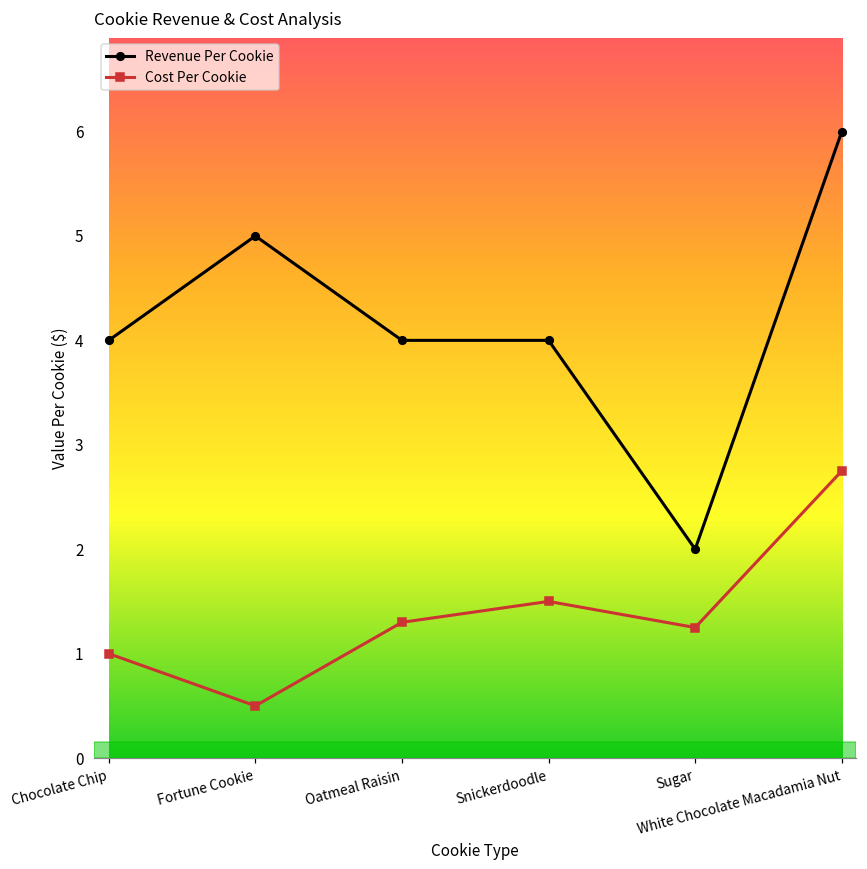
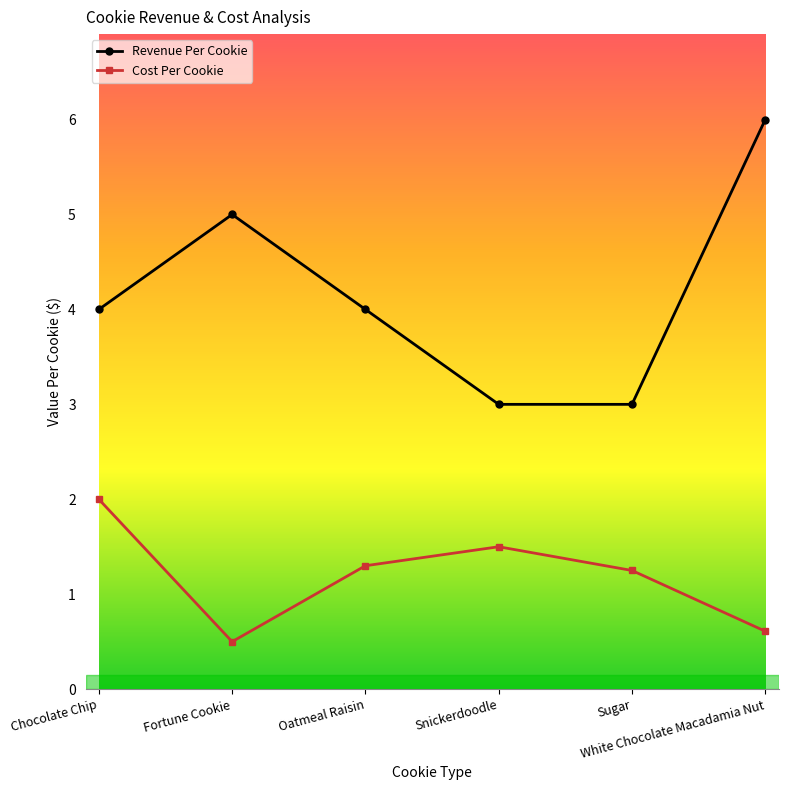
Cost Per Cookie, Chocolate Chip: 1 -> 2
Revenue Per Cookie, Snickerdoodle: 4 -> 3
Revenue Per Cookie, Sugar: 2 -> 3
Cost Per Cookie, White Chocolate Macadamia Nut: 2.8 -> 0.6
